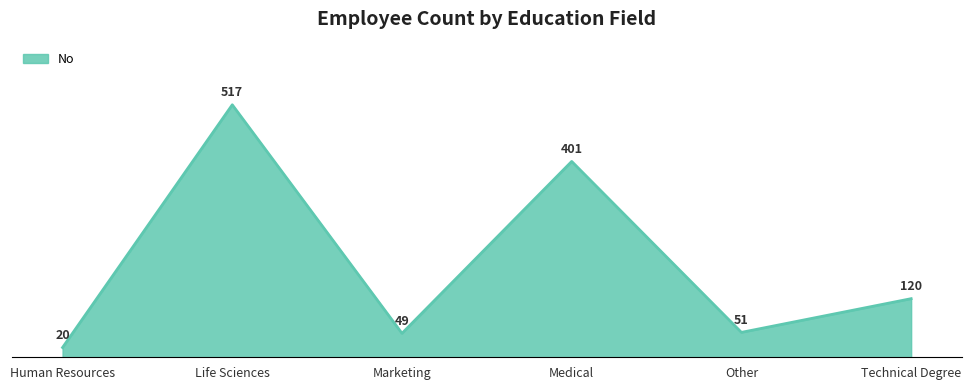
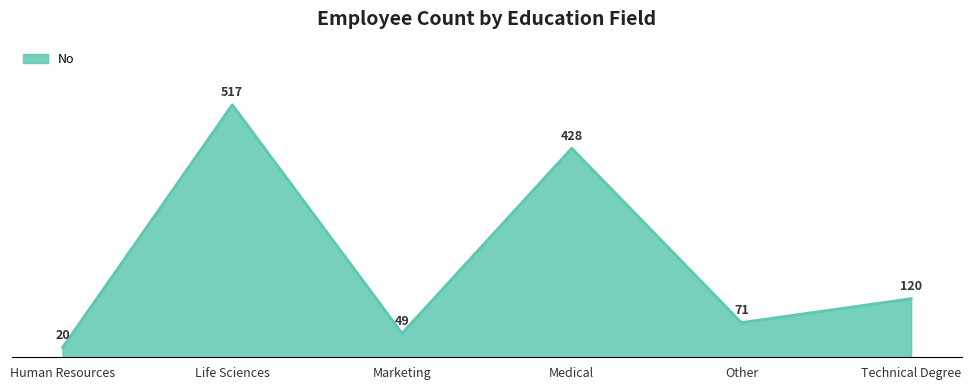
Medical: 401 -> 428
Other: 51 -> 71
